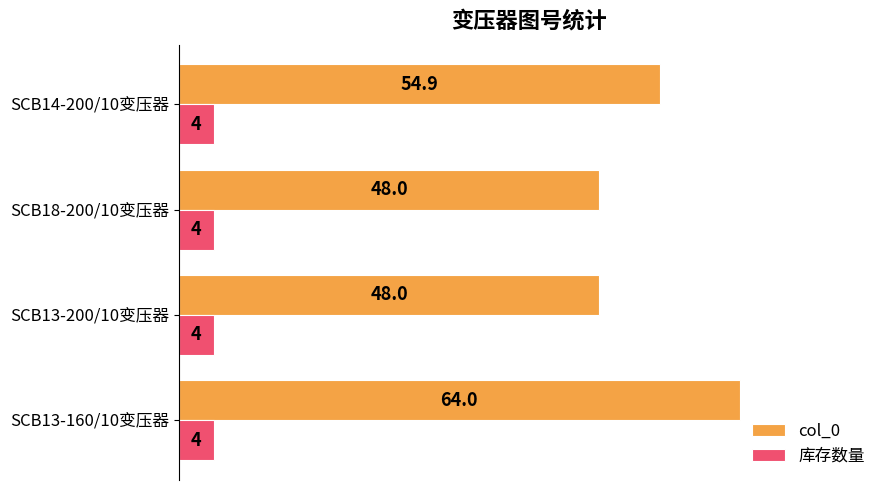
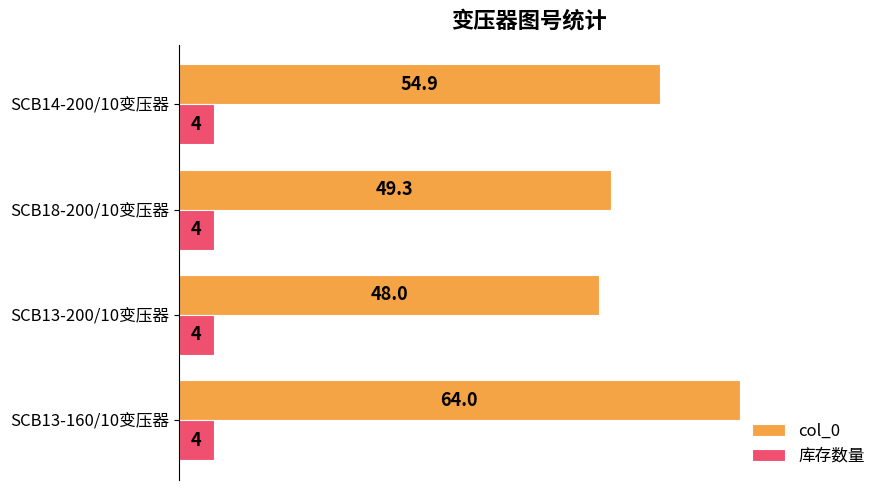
col_0, SCB18-200/10变压器: 48.0 -> 49.3
